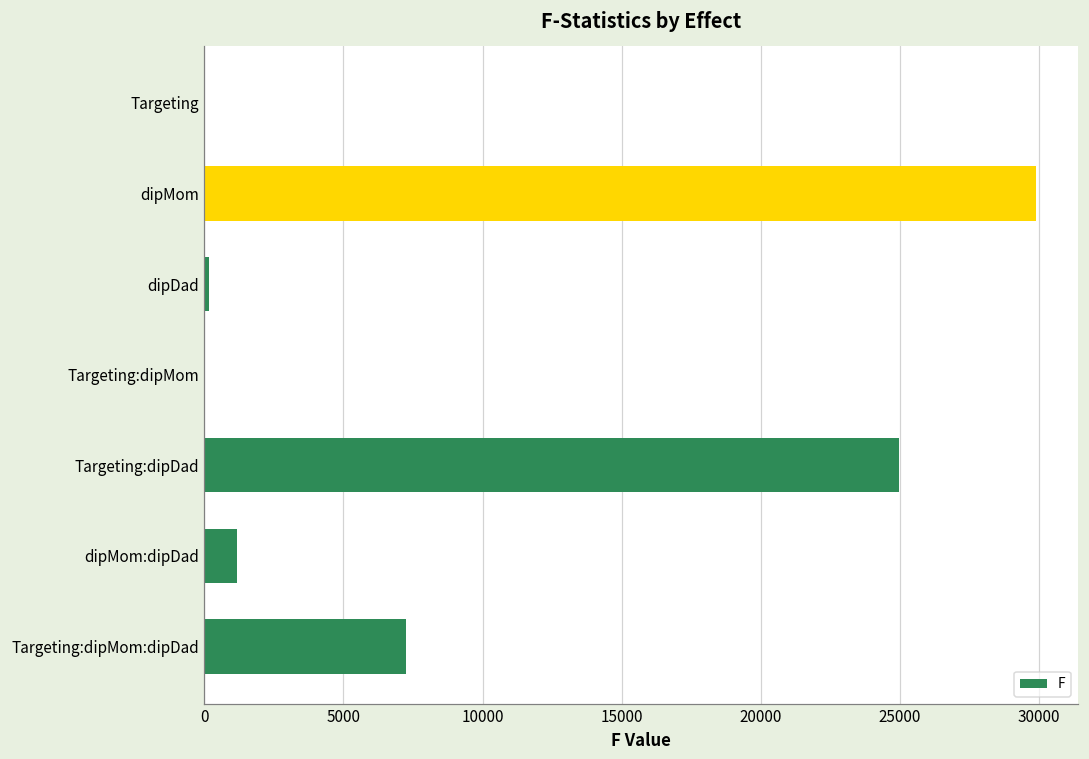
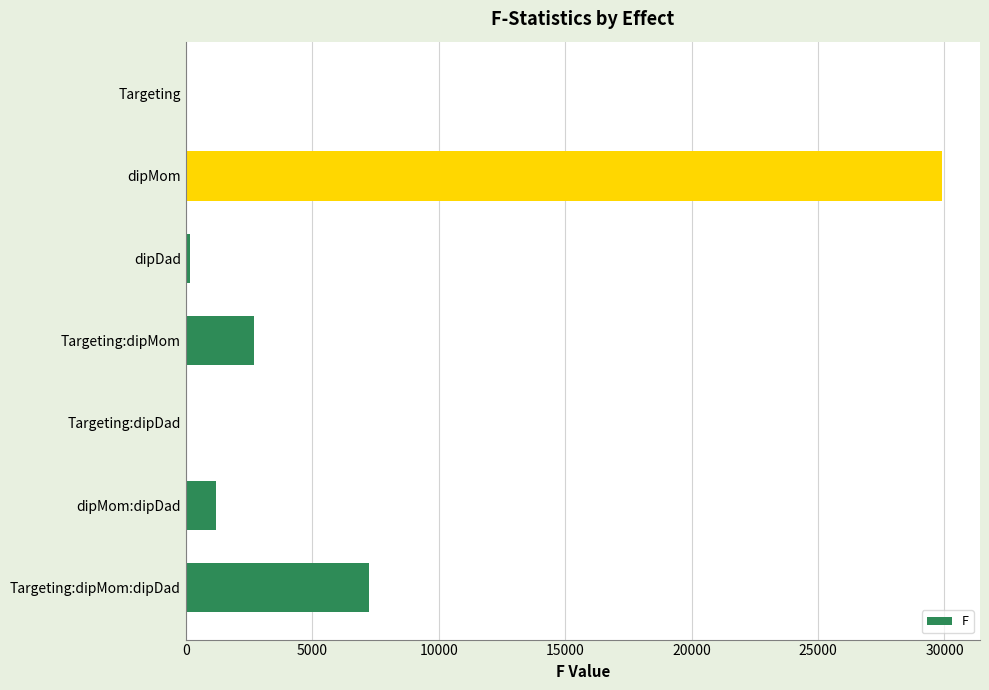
Targeting:dipMom: 0 -> 2700
Targeting:dipDad: 25000 -> 0
